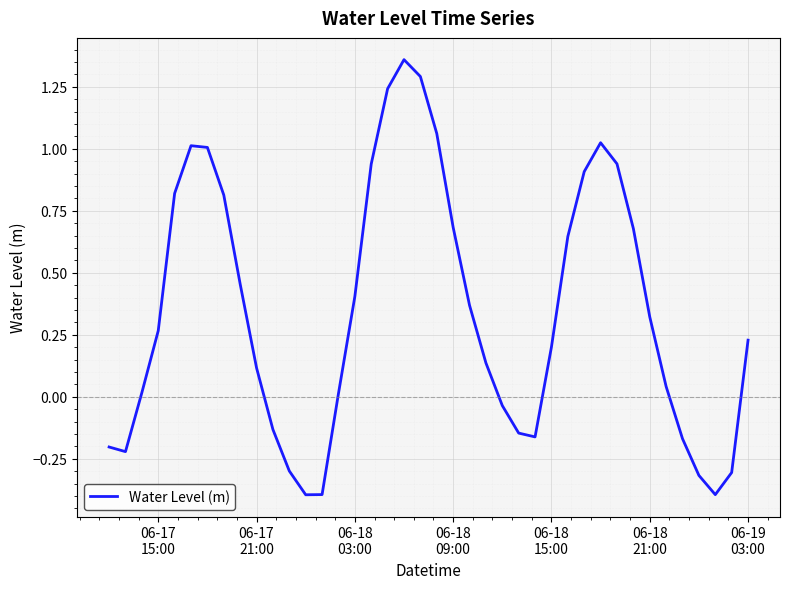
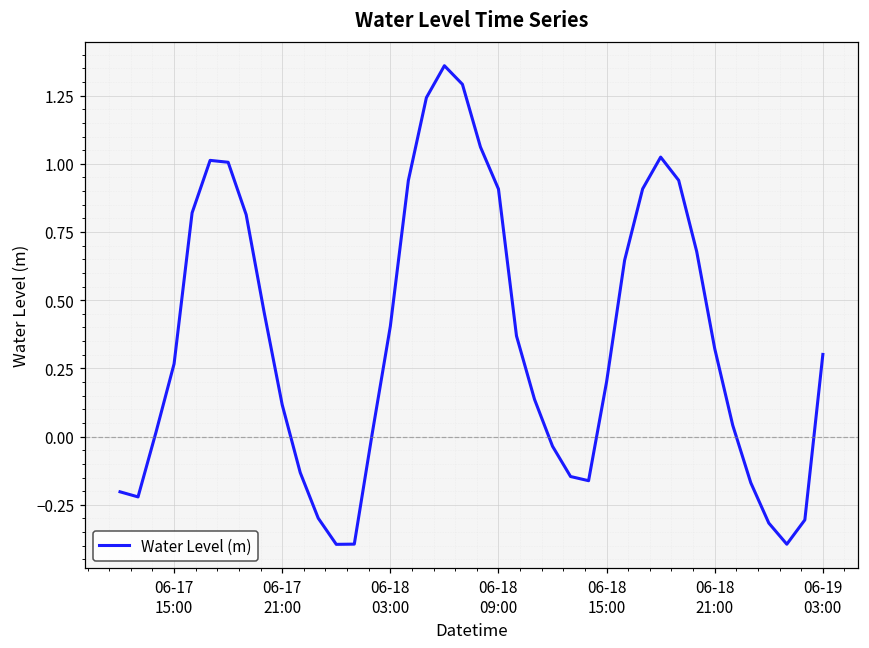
06-18 09:00: 0.68 -> 0.91
06-19 03:00: 0.23 -> 0.30
